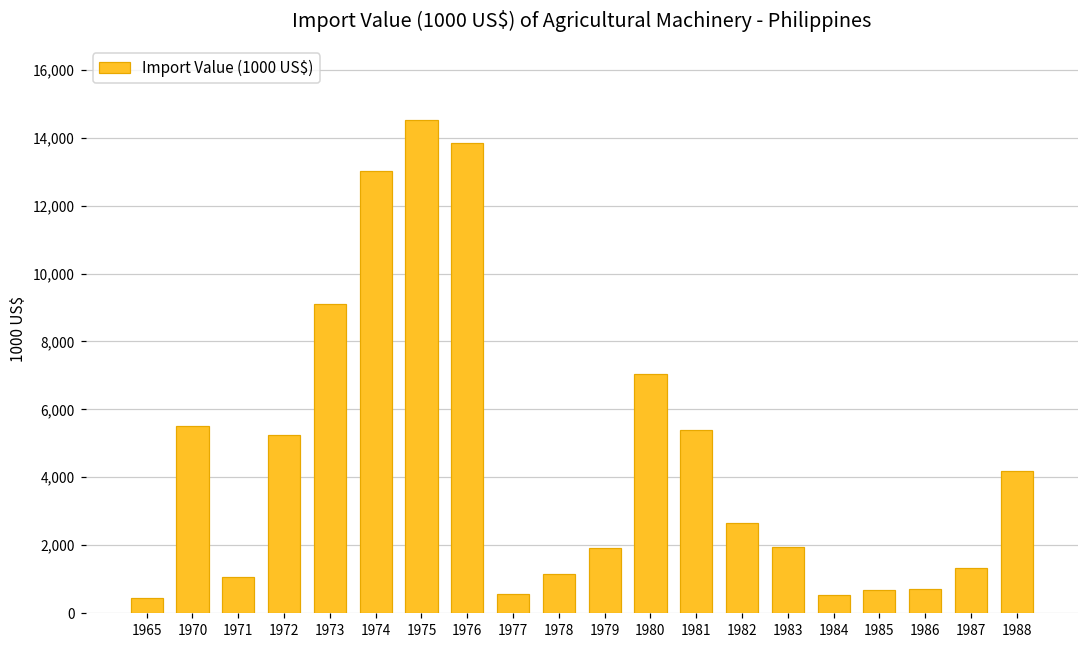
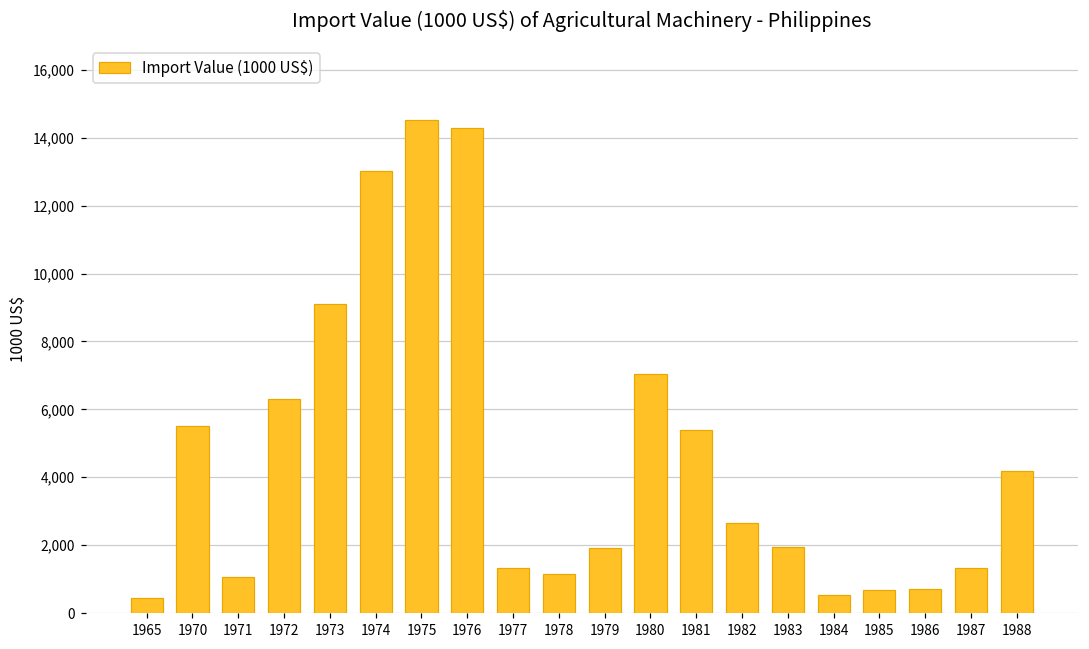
1972: 5,300 -> 6,300
1976: 13,900 -> 14,300
1977: 600 -> 1,300
